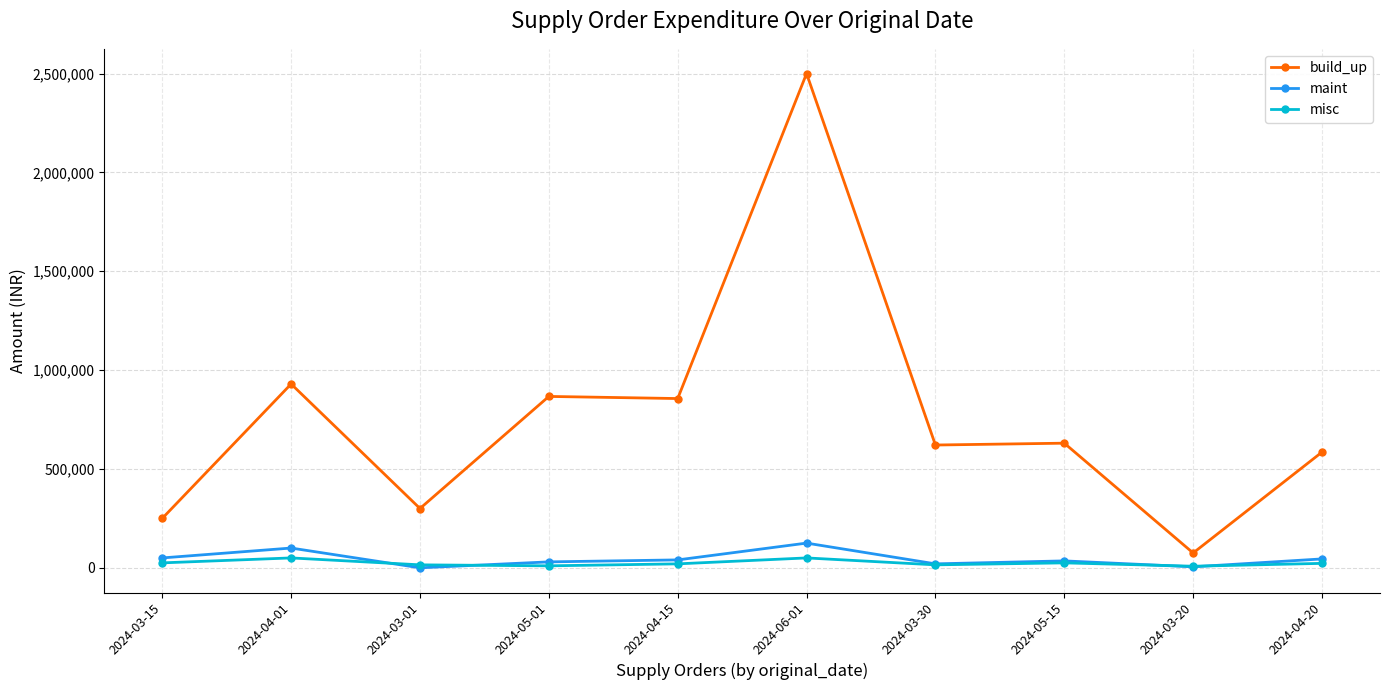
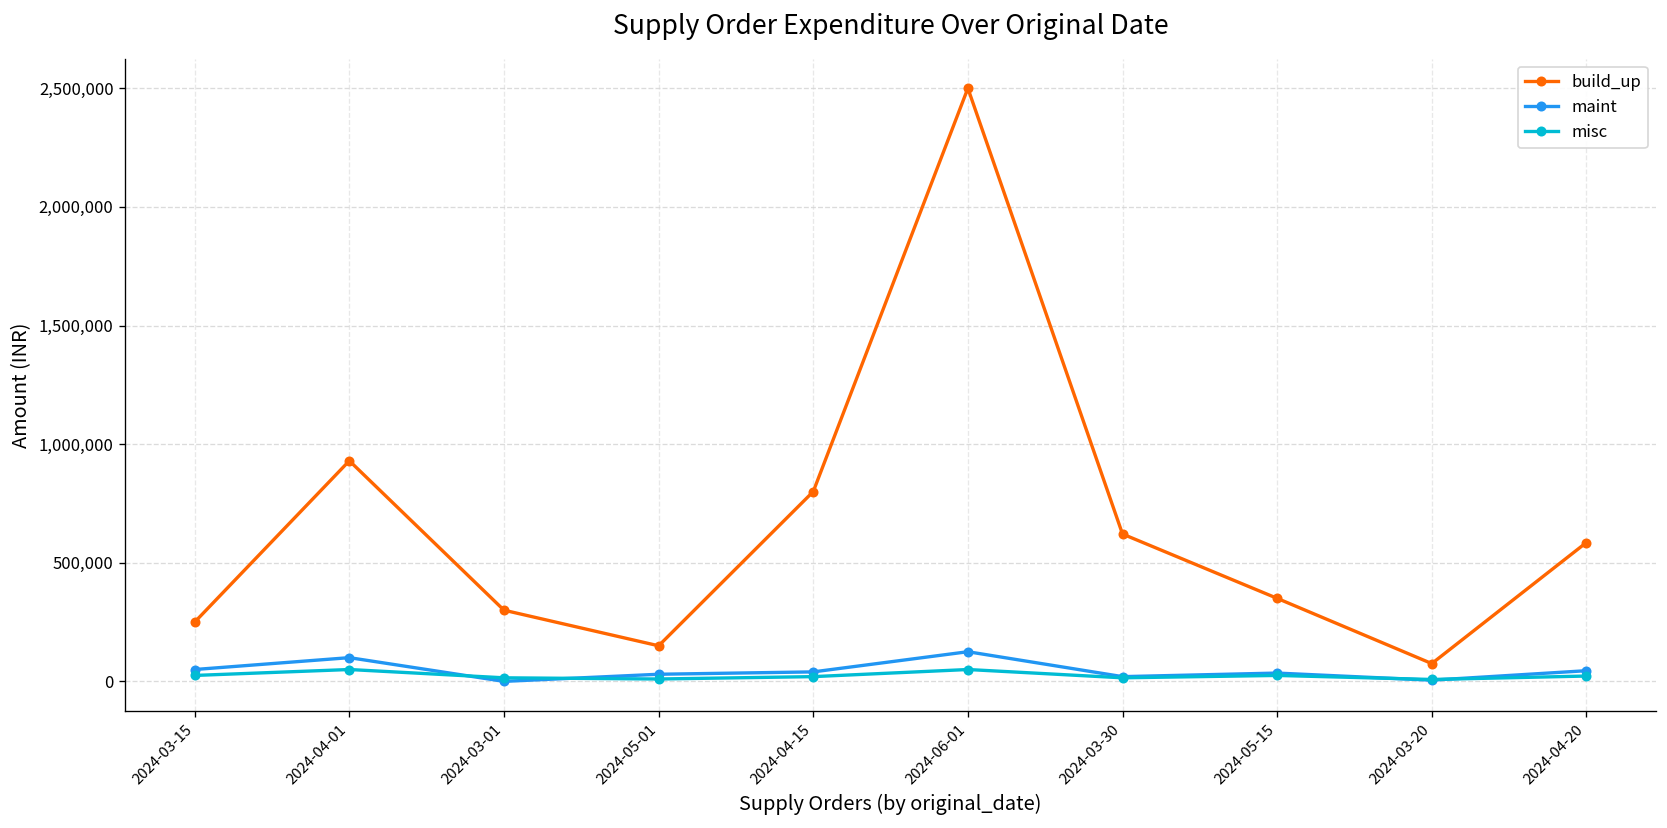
build_up, 2024-05-01: 870,000 -> 150,000
build_up, 2024-04-15: 860,000 -> 800,000
build_up, 2024-05-15: 630,000 -> 350,000
